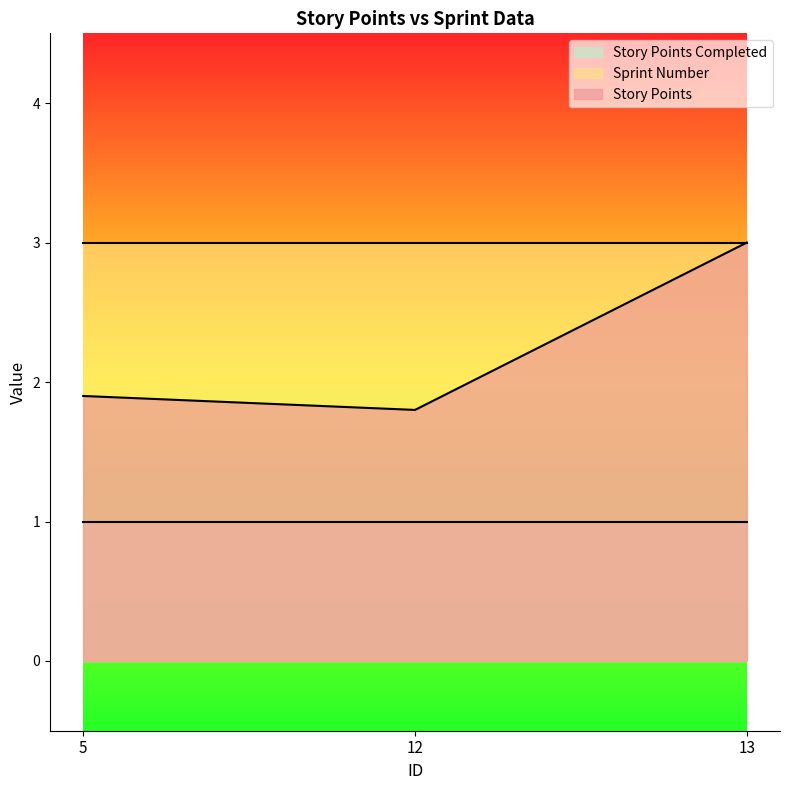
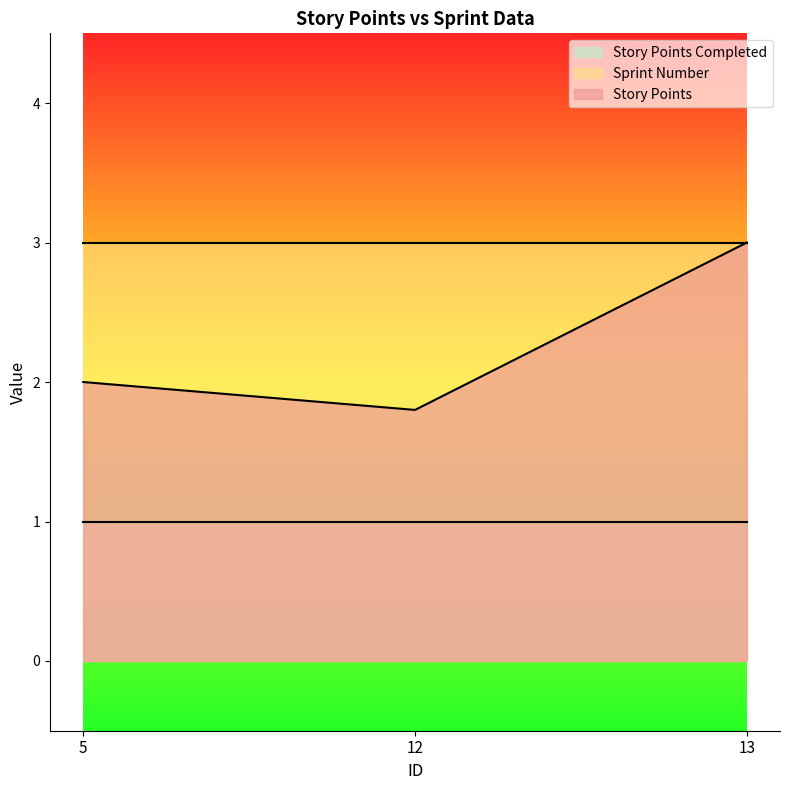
Story Points, 5: 1.9 -> 2.0
